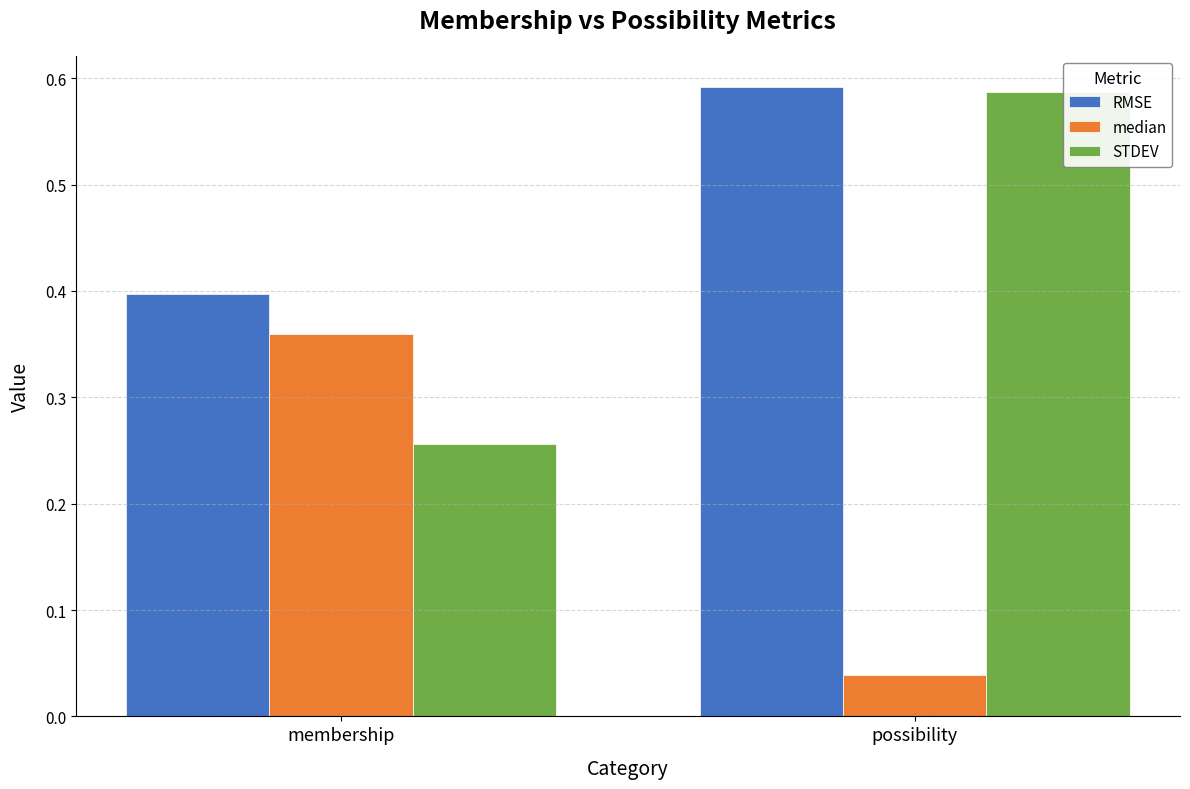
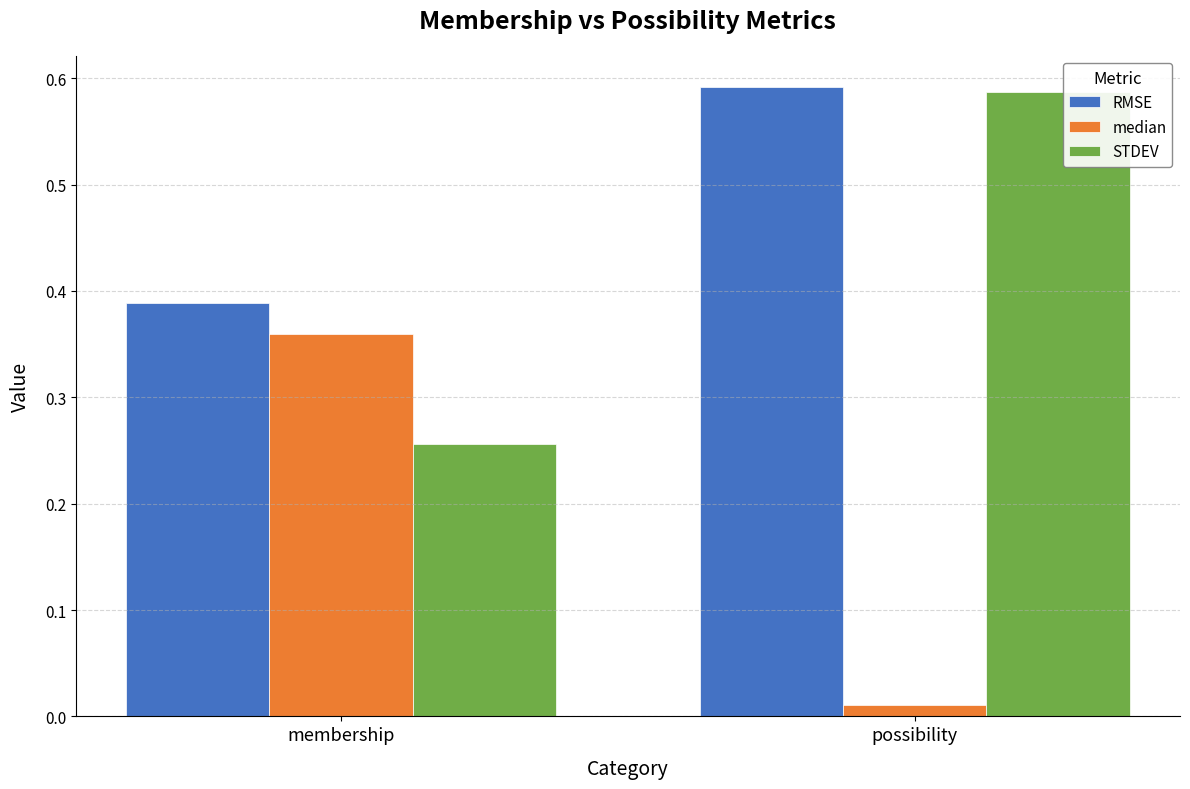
RMSE, membership: 0.397 -> 0.389
median, possibility: 0.039 -> 0.011
